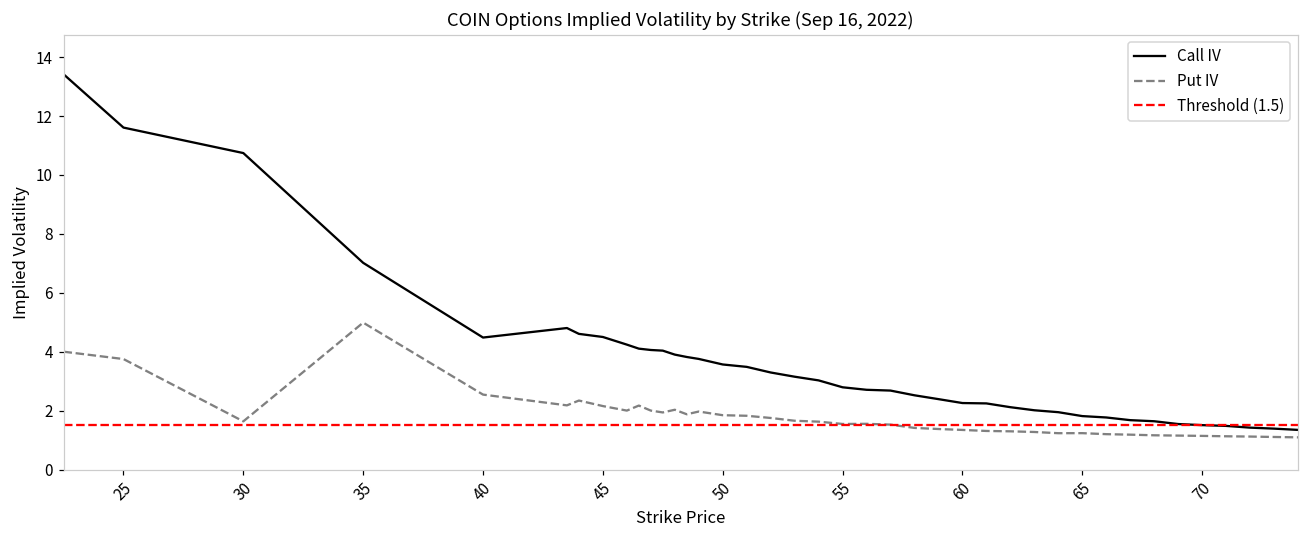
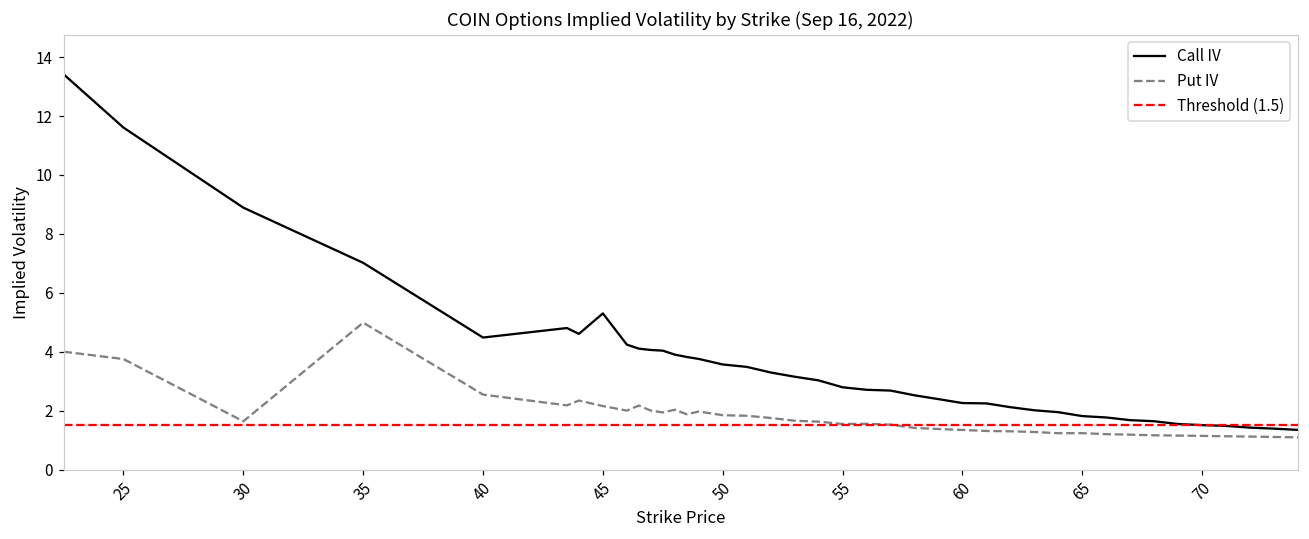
Call IV, 30: 10.7 -> 8.9
Call IV, 45: 4.5 -> 5.3
